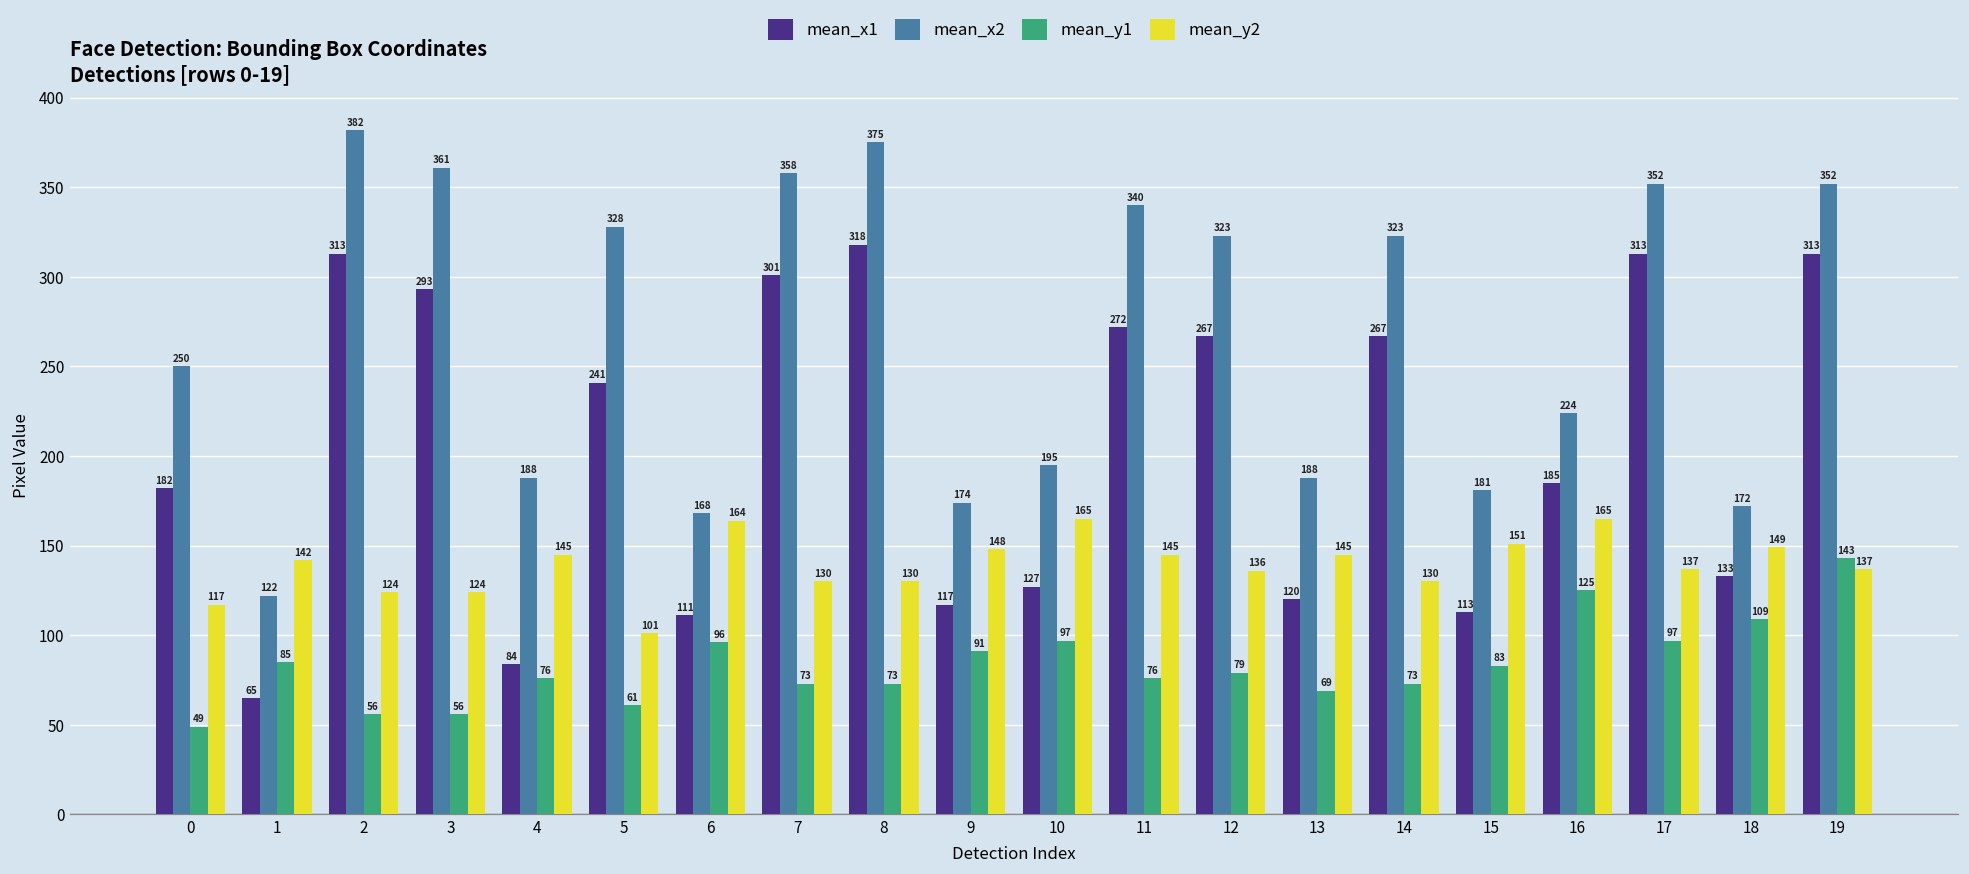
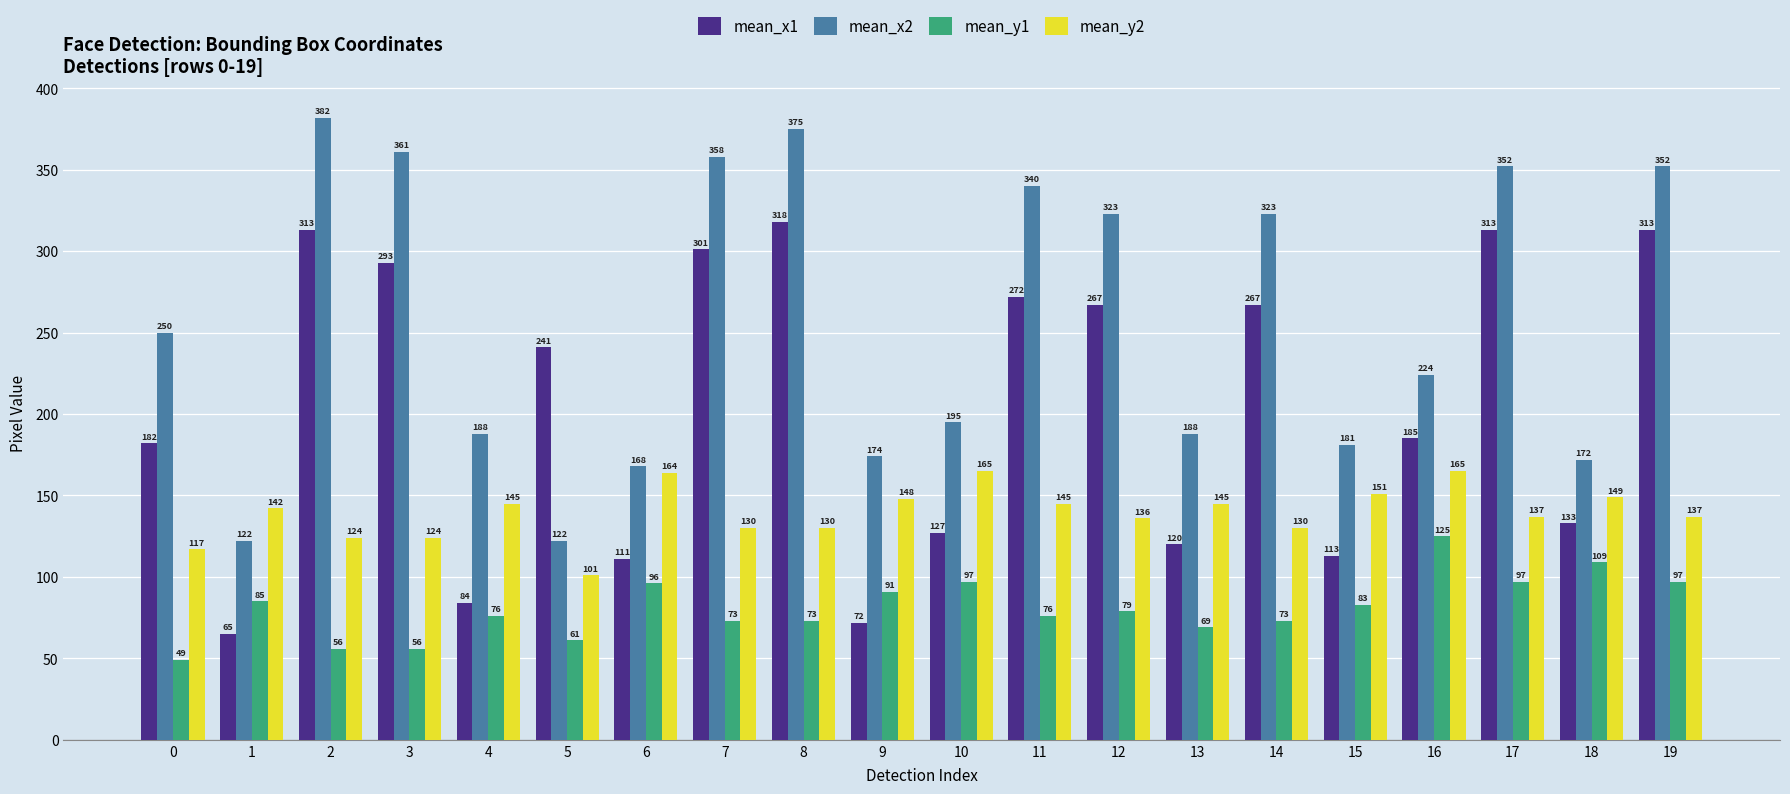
mean_x2, 5: 328 -> 122
mean_x1, 9: 117 -> 72
mean_y1, 19: 143 -> 97
